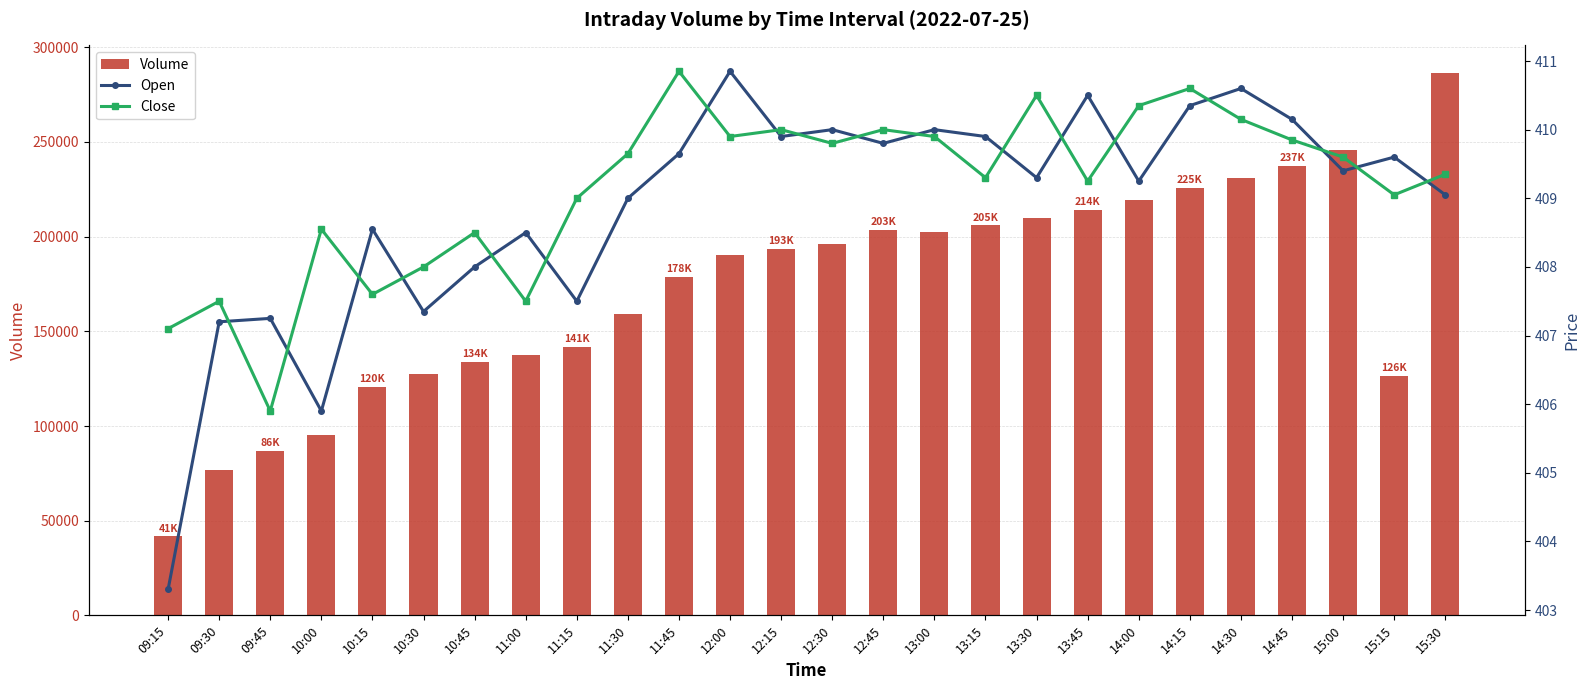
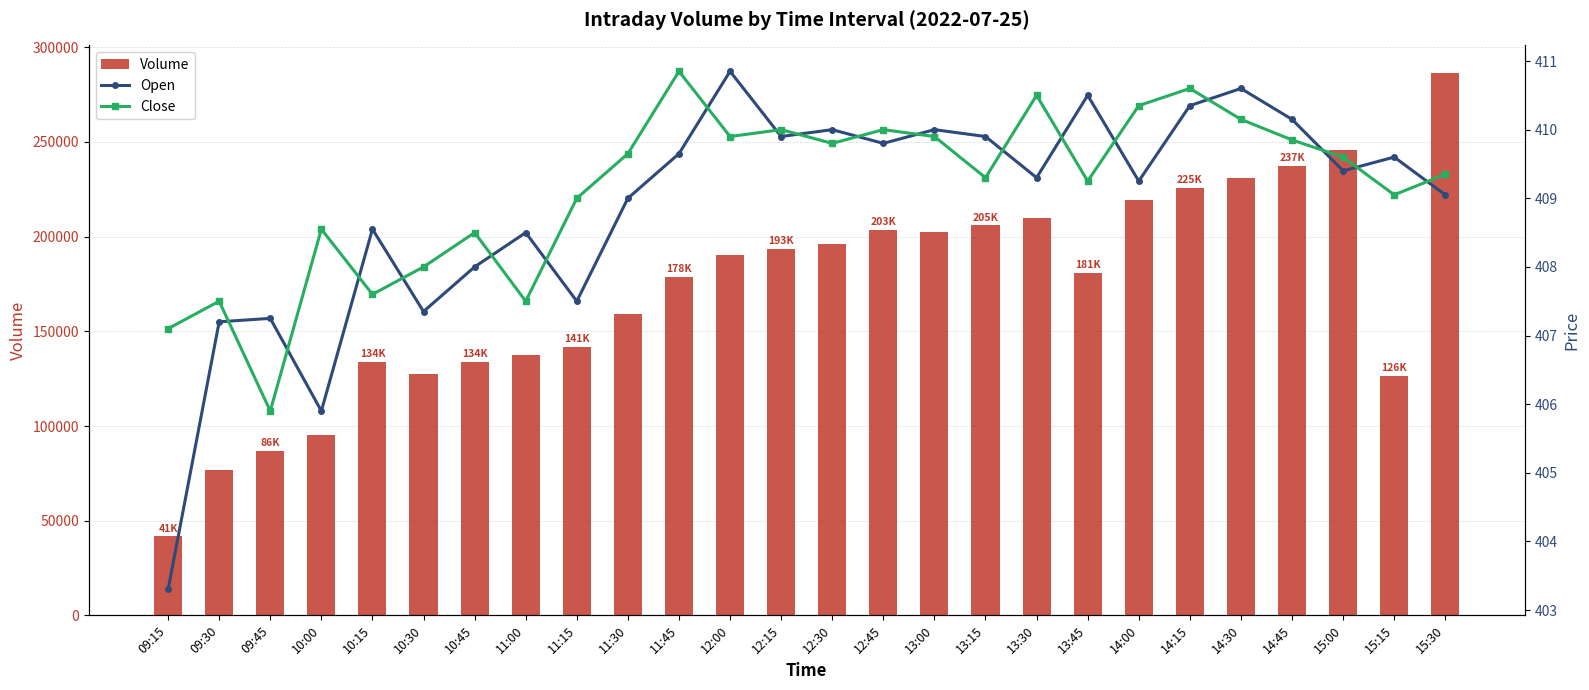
Volume, 10:15: 120K -> 134K
Volume, 13:45: 214K -> 181K
